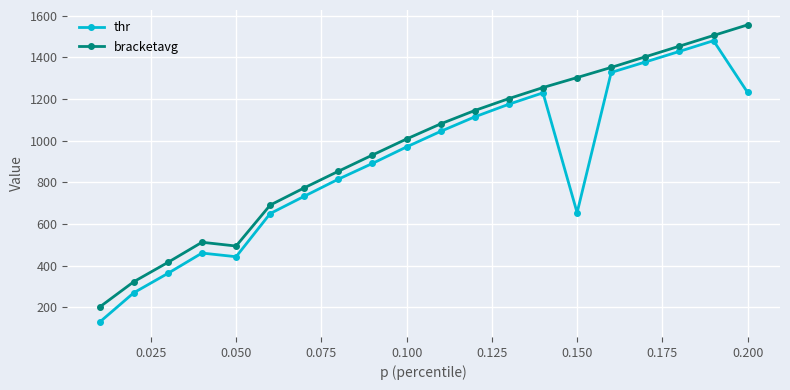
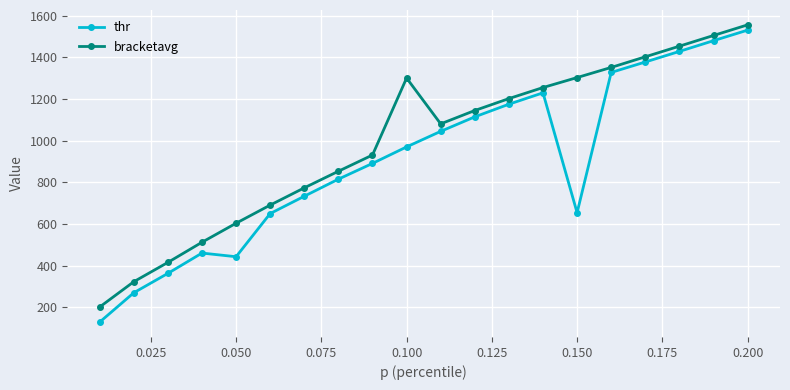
bracketavg, 0.050: 490 -> 600
bracketavg, 0.100: 1010 -> 1300
thr, 0.200: 1230 -> 1530
